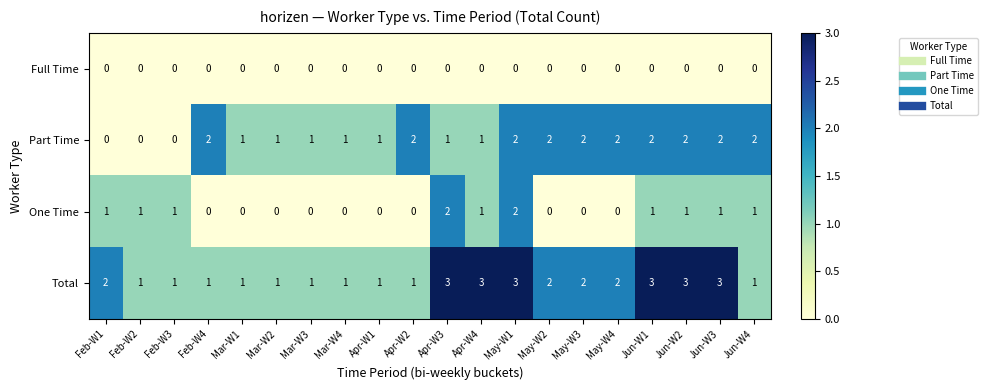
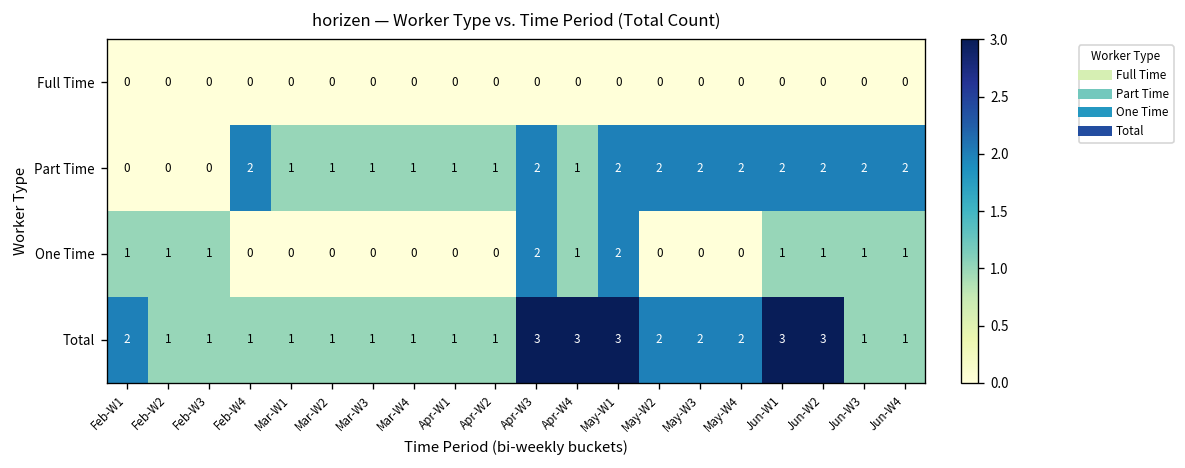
Part Time, Apr-W2: 2 -> 1
Part Time, Apr-W3: 1 -> 2
Total, Jun-W3: 3 -> 1
